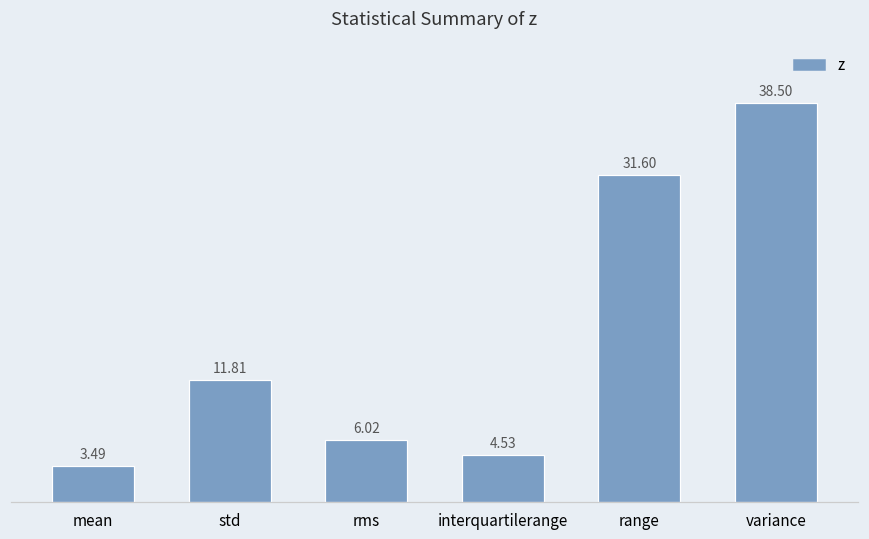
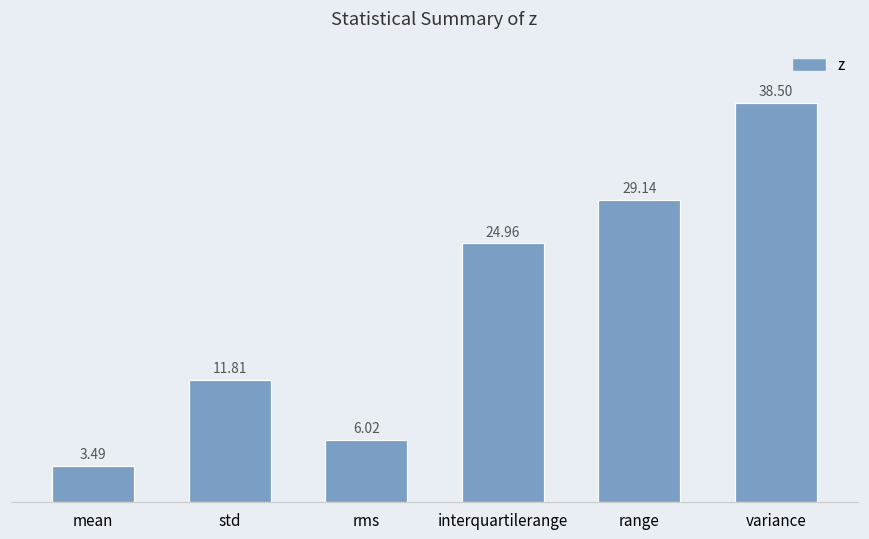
interquartilerange: 4.53 -> 24.96
range: 31.60 -> 29.14
